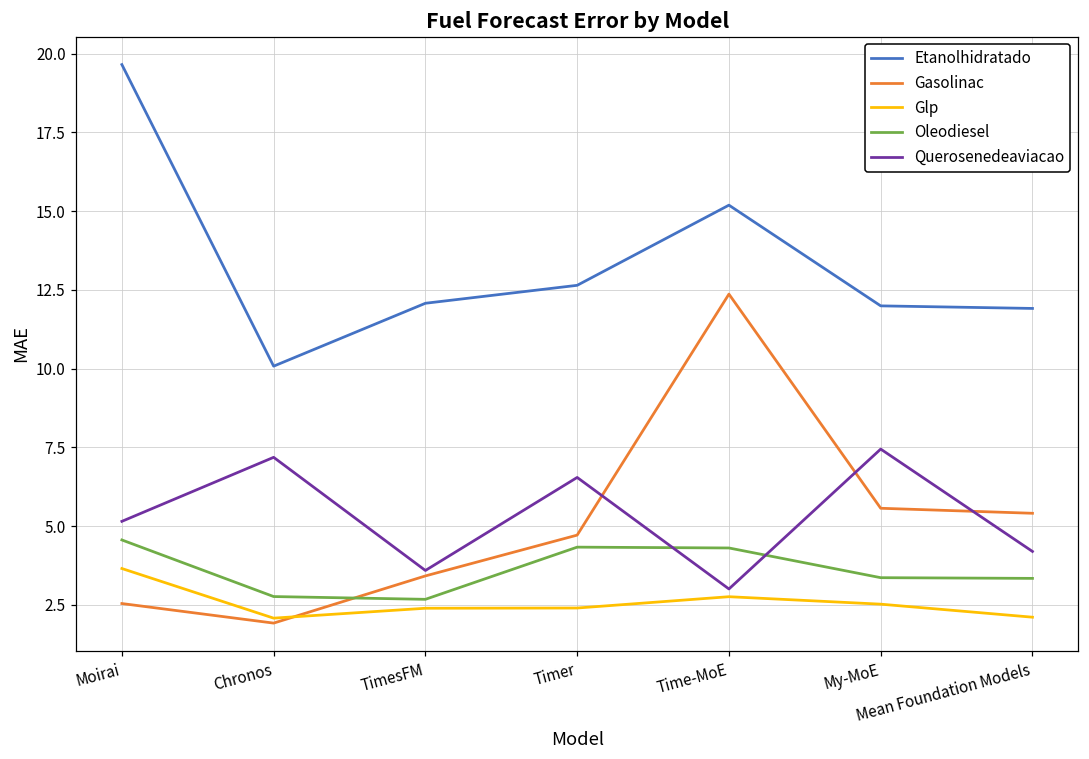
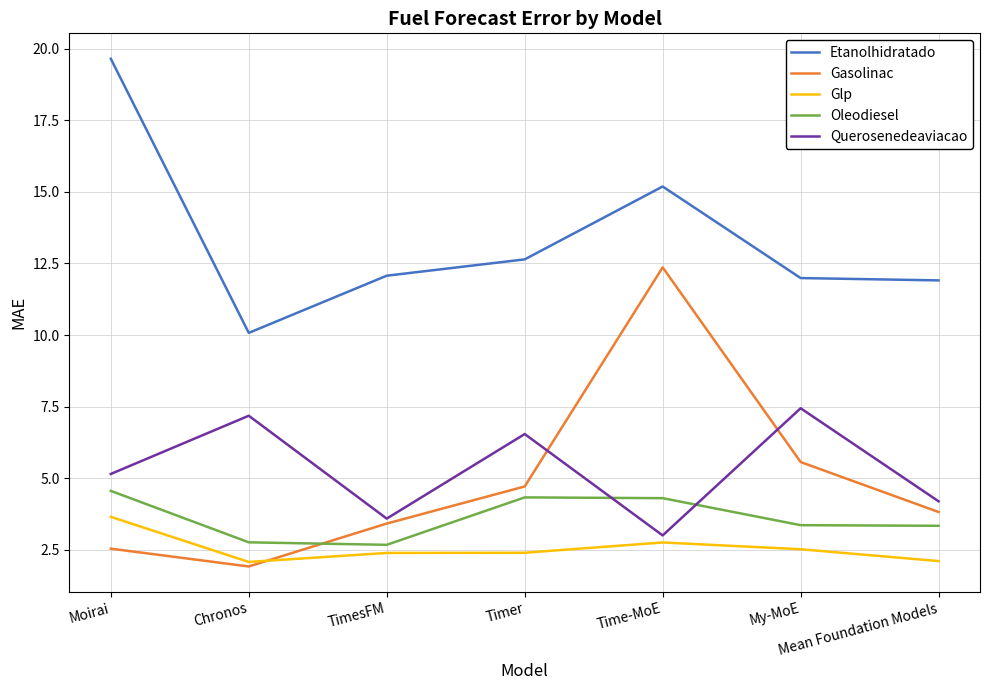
Gasolinac, Mean Foundation Models: 5.4 -> 3.8
